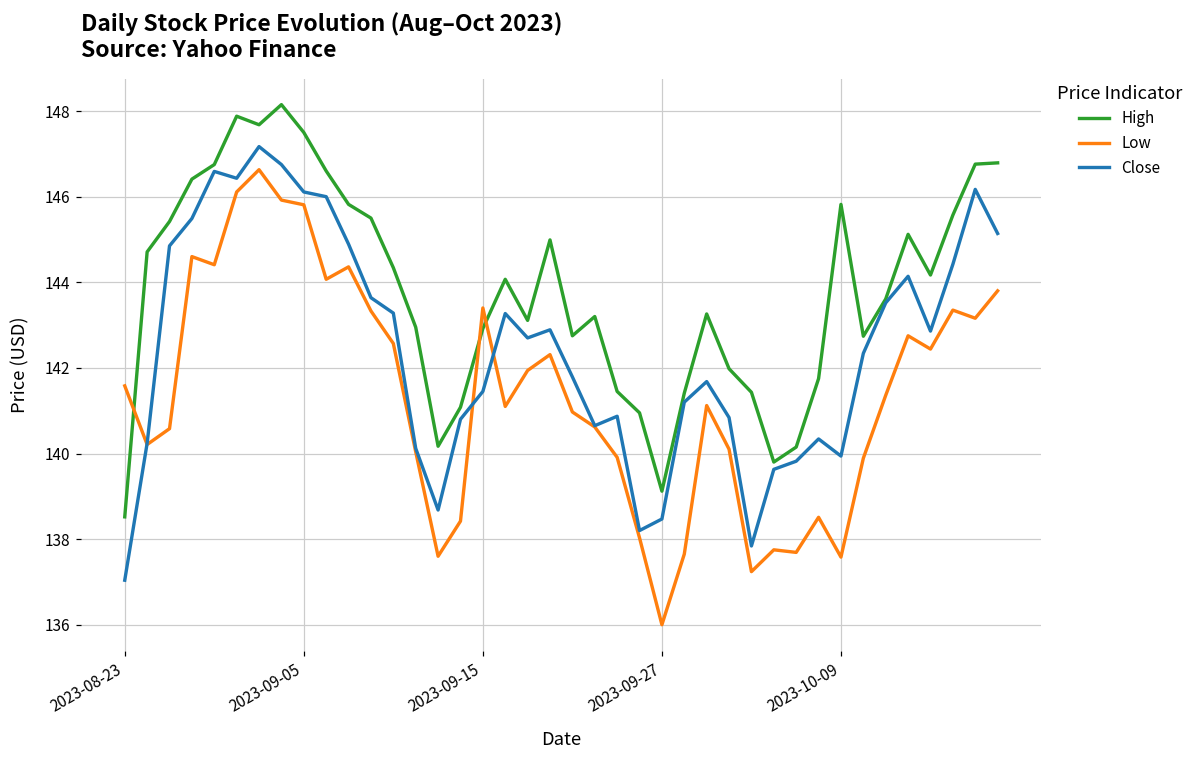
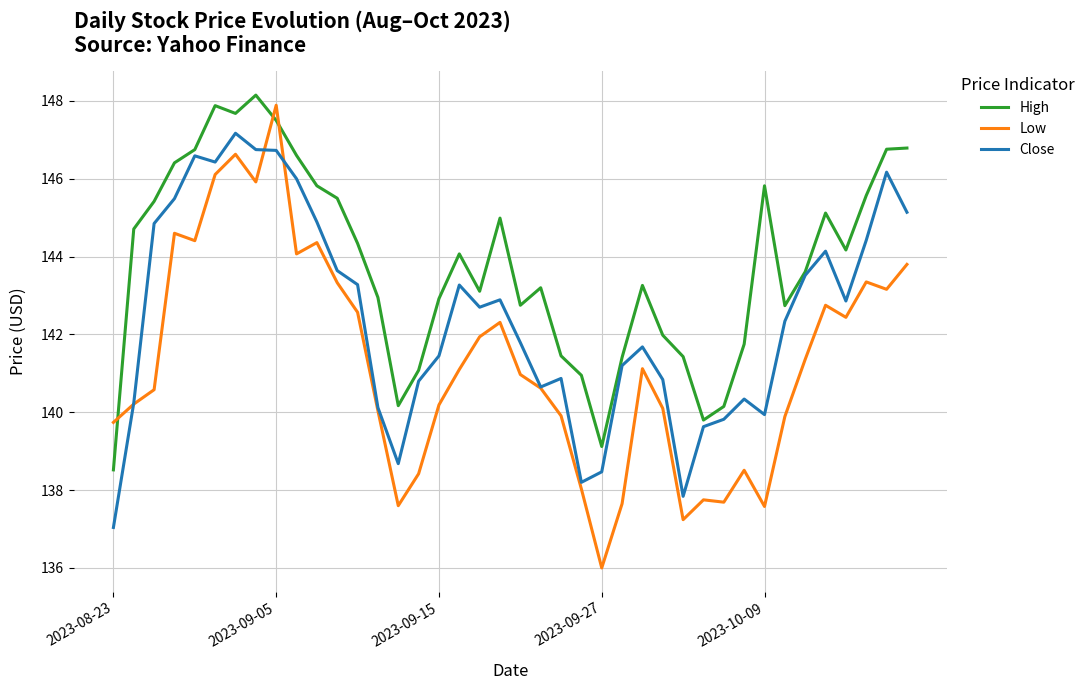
Low, 2023-08-23: 141.6 -> 139.7
Low, 2023-09-05: 145.8 -> 147.9
Close, 2023-09-05: 146.1 -> 146.7
Low, 2023-09-15: 143.4 -> 140.2
